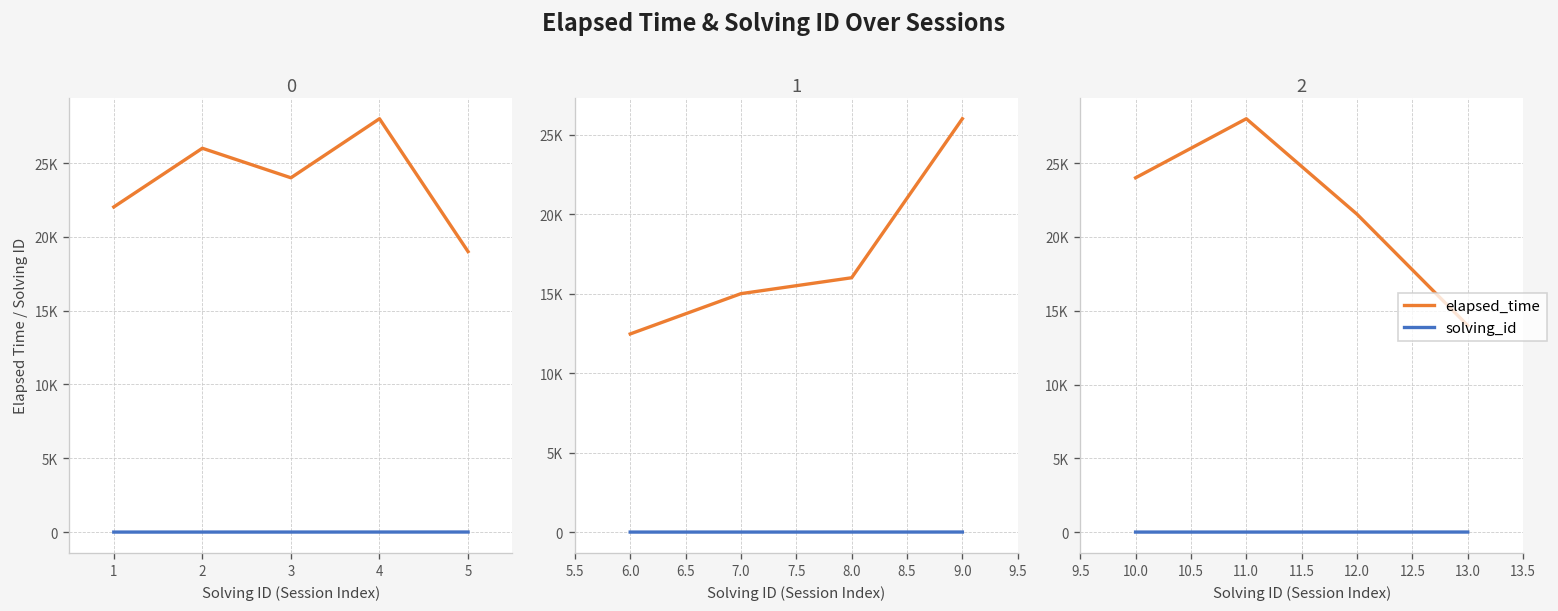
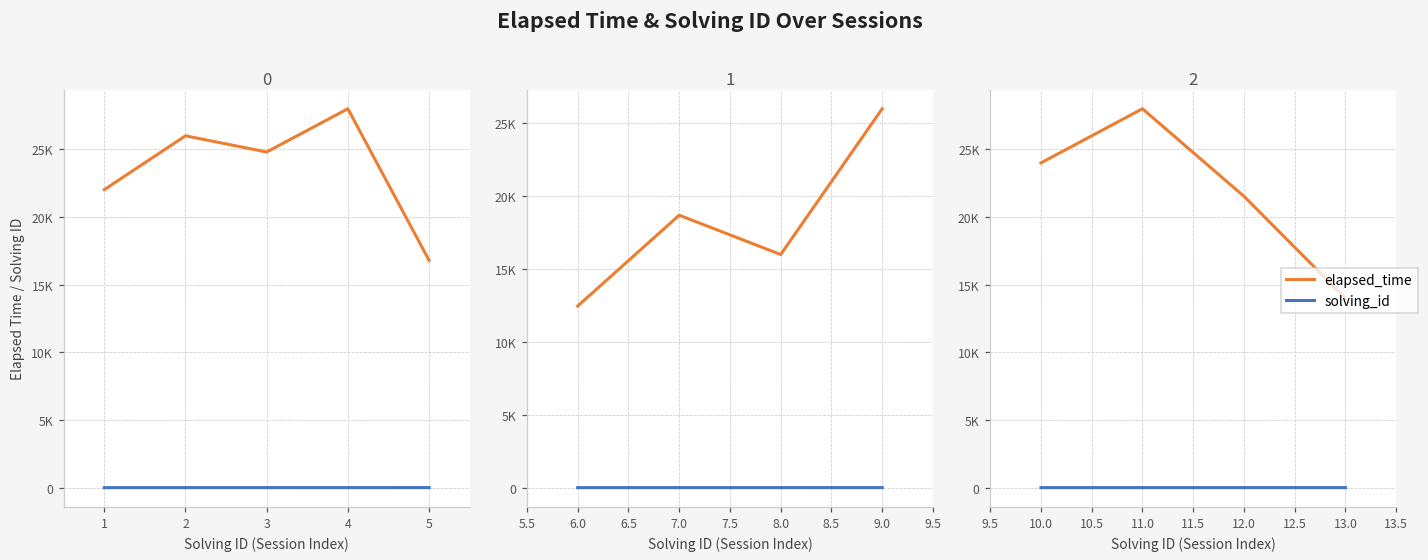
0, elapsed_time, 3: 24000 -> 24800
0, elapsed_time, 5: 19000 -> 16800
1, elapsed_time, 7.0: 15000 -> 18700
